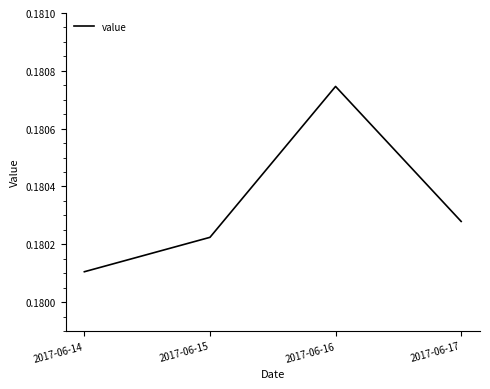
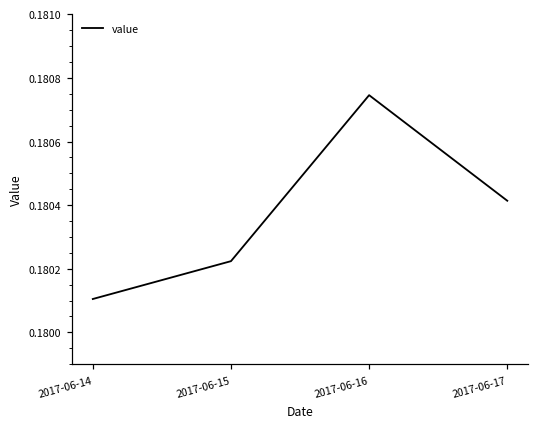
2017-06-17: 0.18028 -> 0.18041
